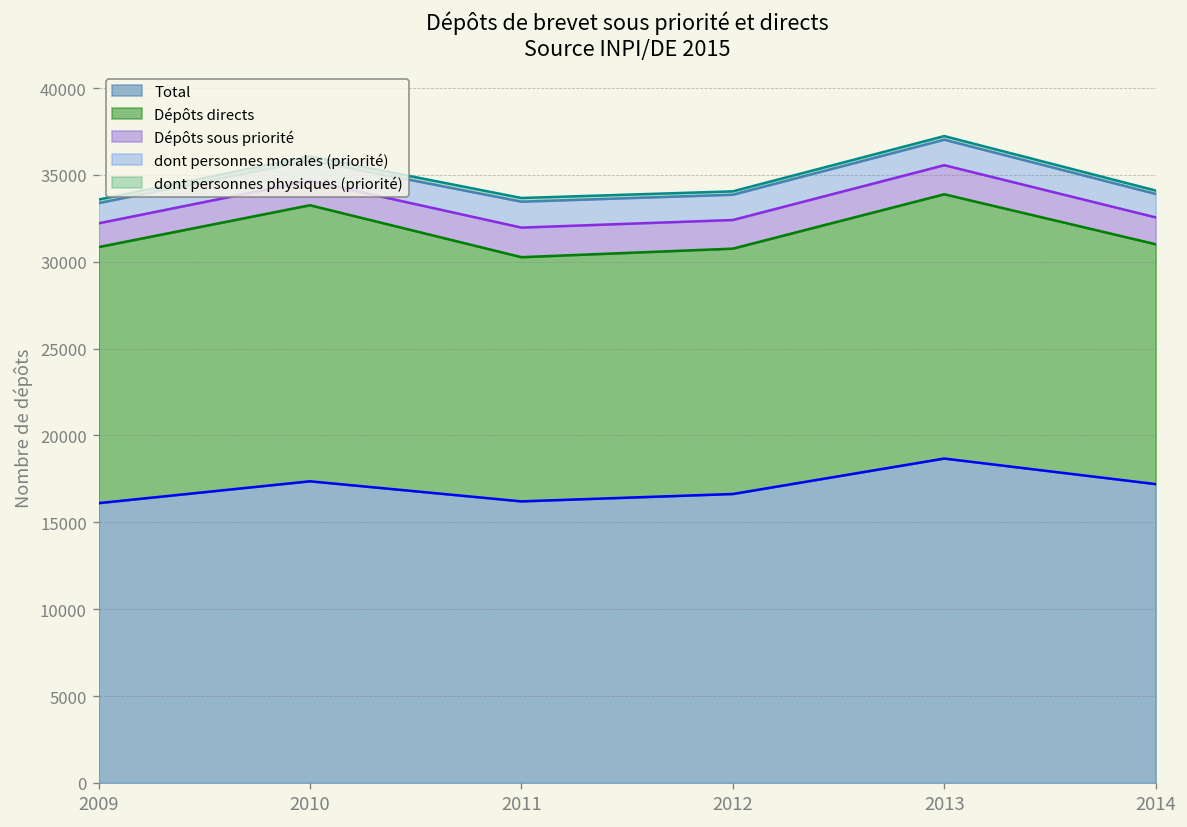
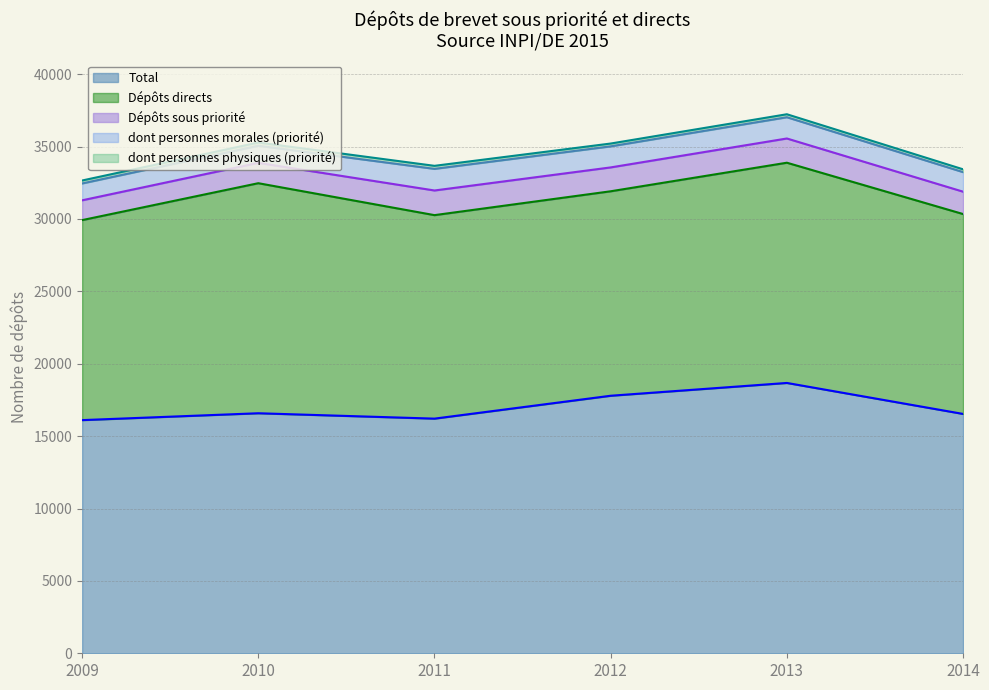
Dépôts directs, 2009: 14700 -> 13800
Total, 2010: 17400 -> 16600
Total, 2012: 16600 -> 17800
Total, 2014: 17200 -> 16500
